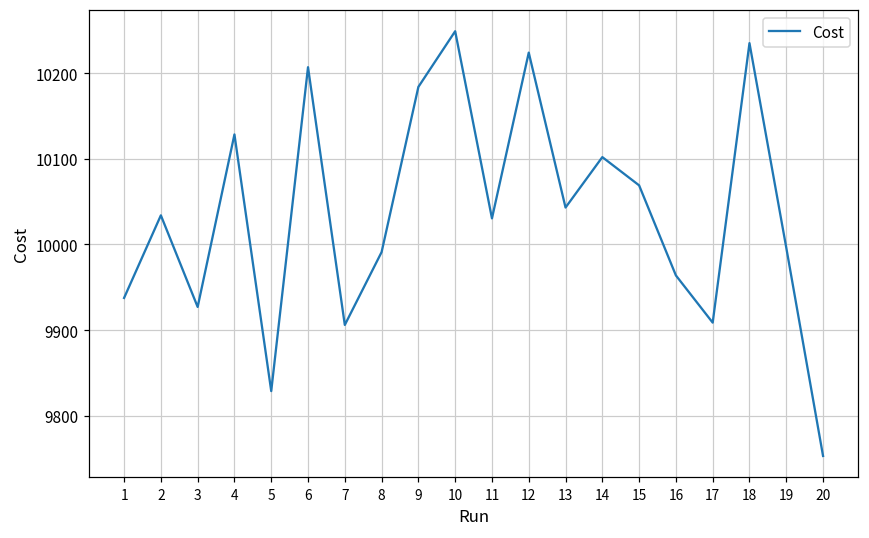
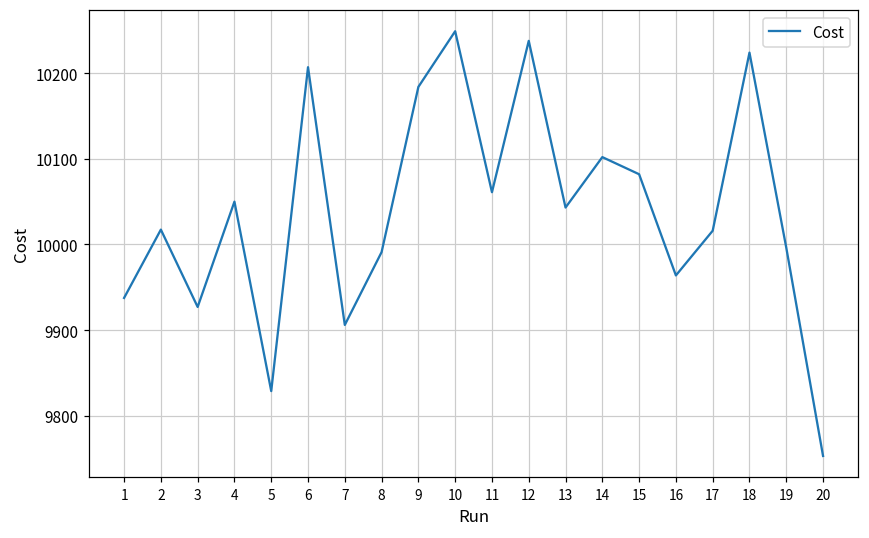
2: 10030 -> 10020
4: 10130 -> 10050
11: 10030 -> 10060
12: 10220 -> 10240
15: 10070 -> 10080
17: 9910 -> 10020
18: 10240 -> 10220
